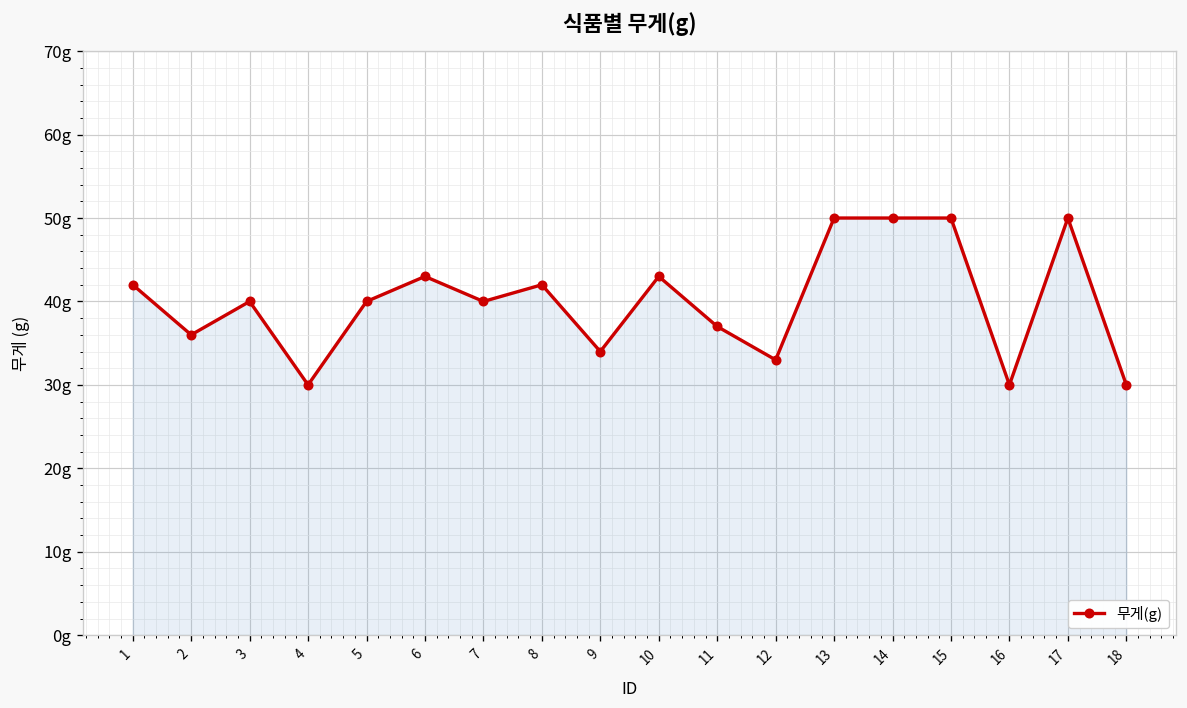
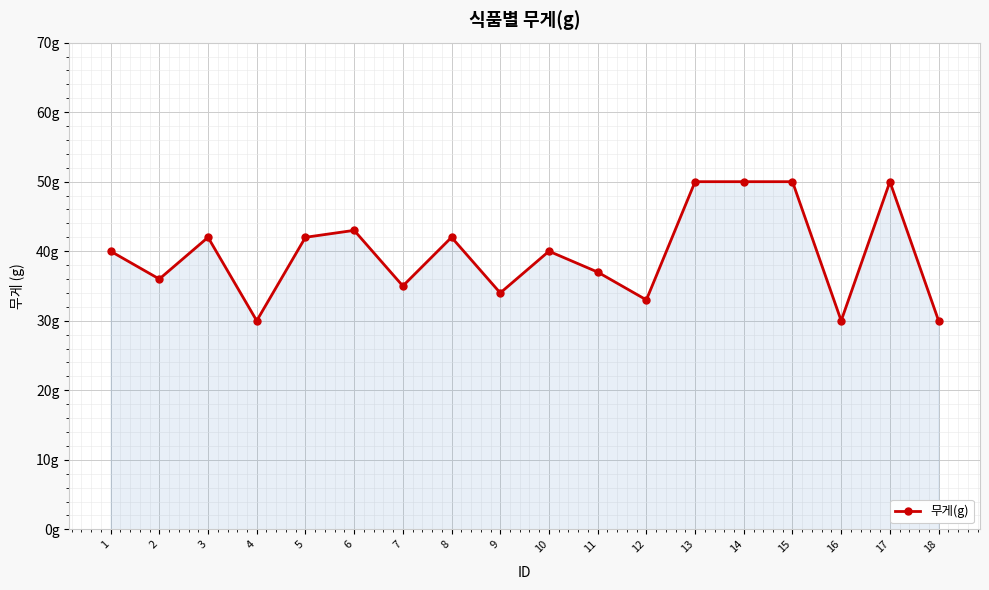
1: 42g -> 40g
3: 40g -> 42g
5: 40g -> 42g
7: 40g -> 35g
10: 43g -> 40g
